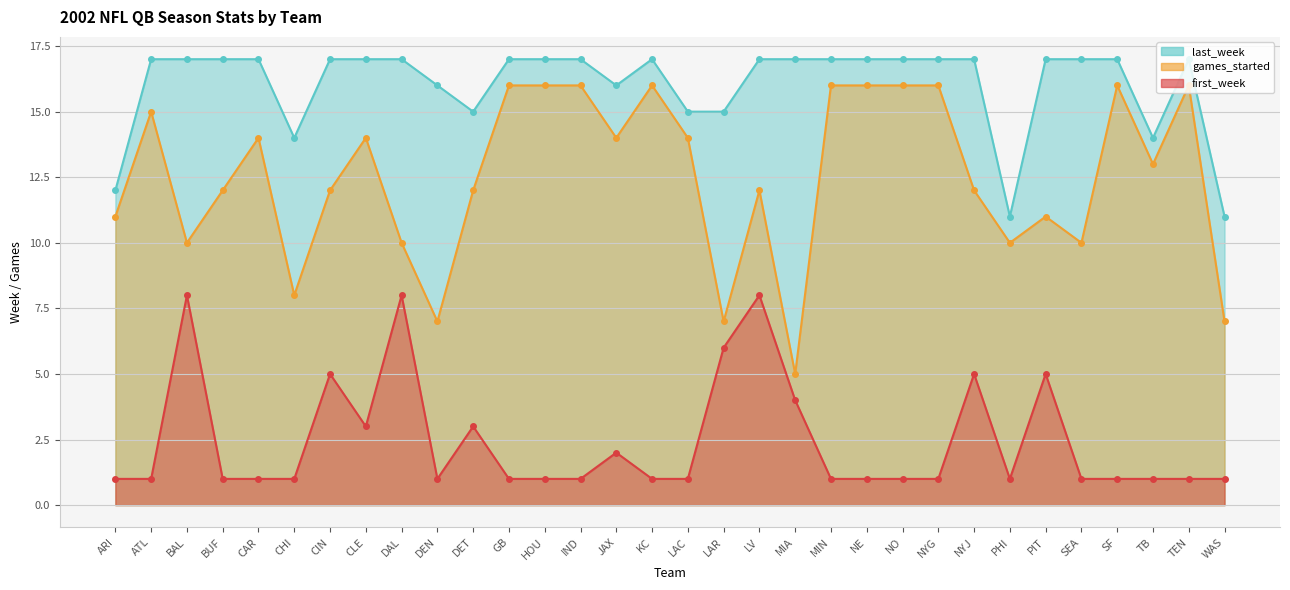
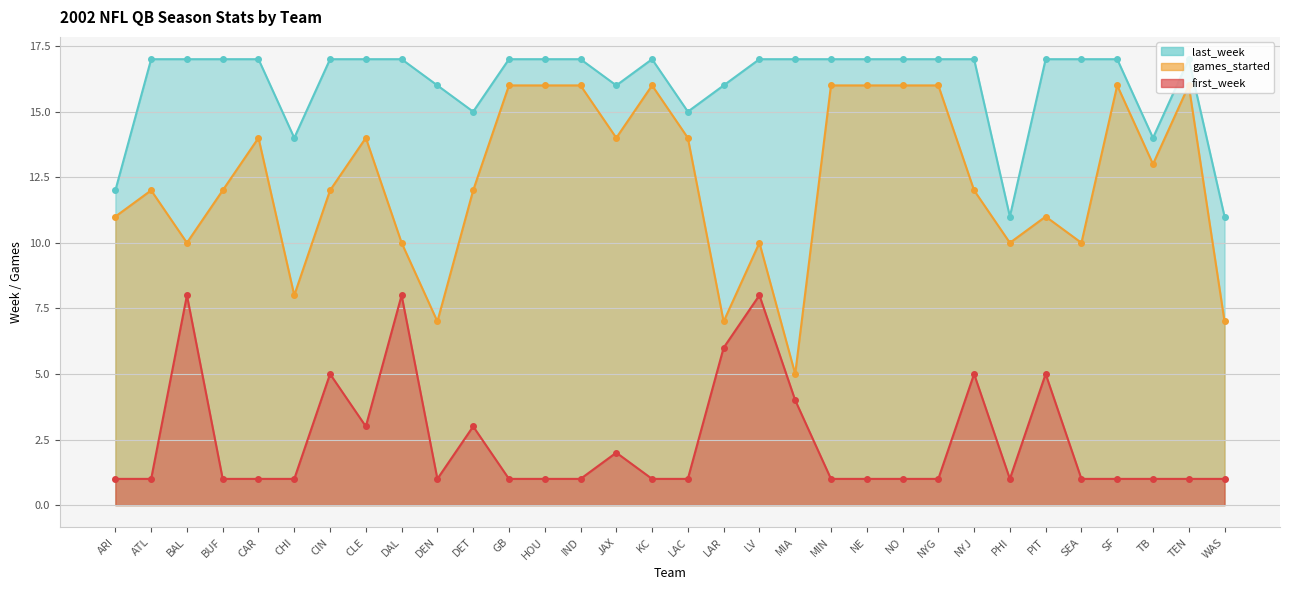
games_started, ATL: 15 -> 12
last_week, LAR: 15 -> 16
games_started, LV: 12 -> 10
